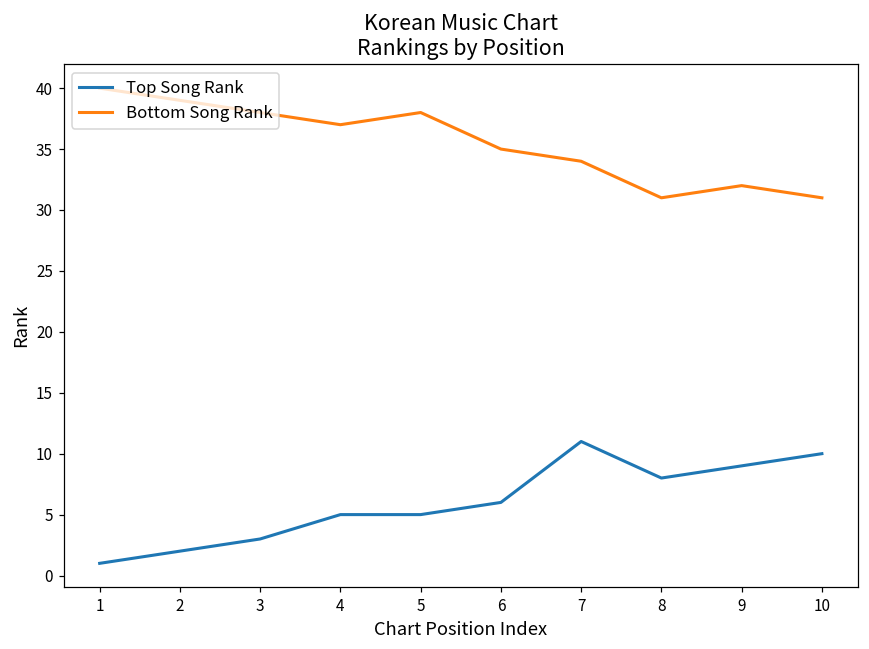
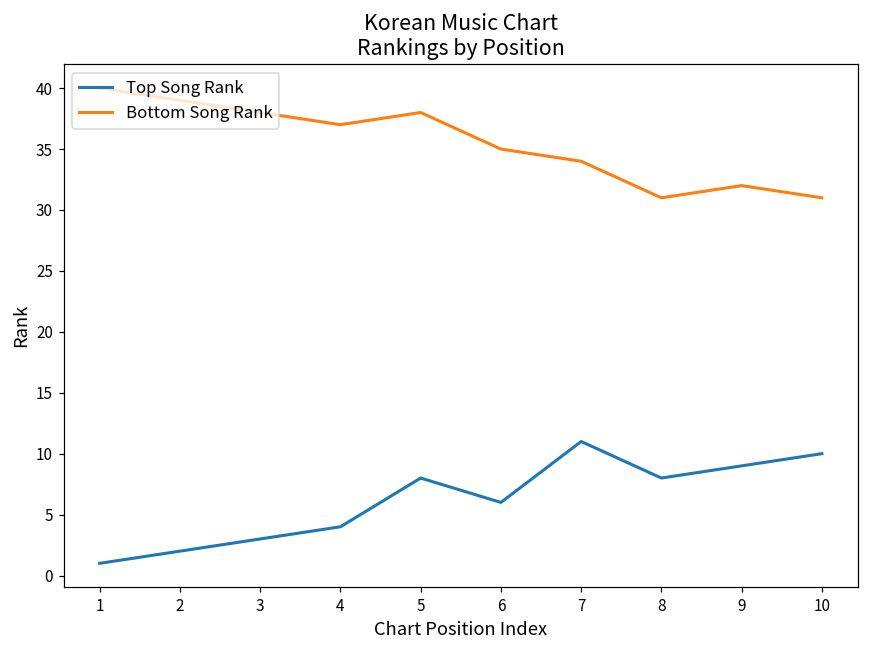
Top Song Rank, 4: 5 -> 4
Top Song Rank, 5: 5 -> 8
